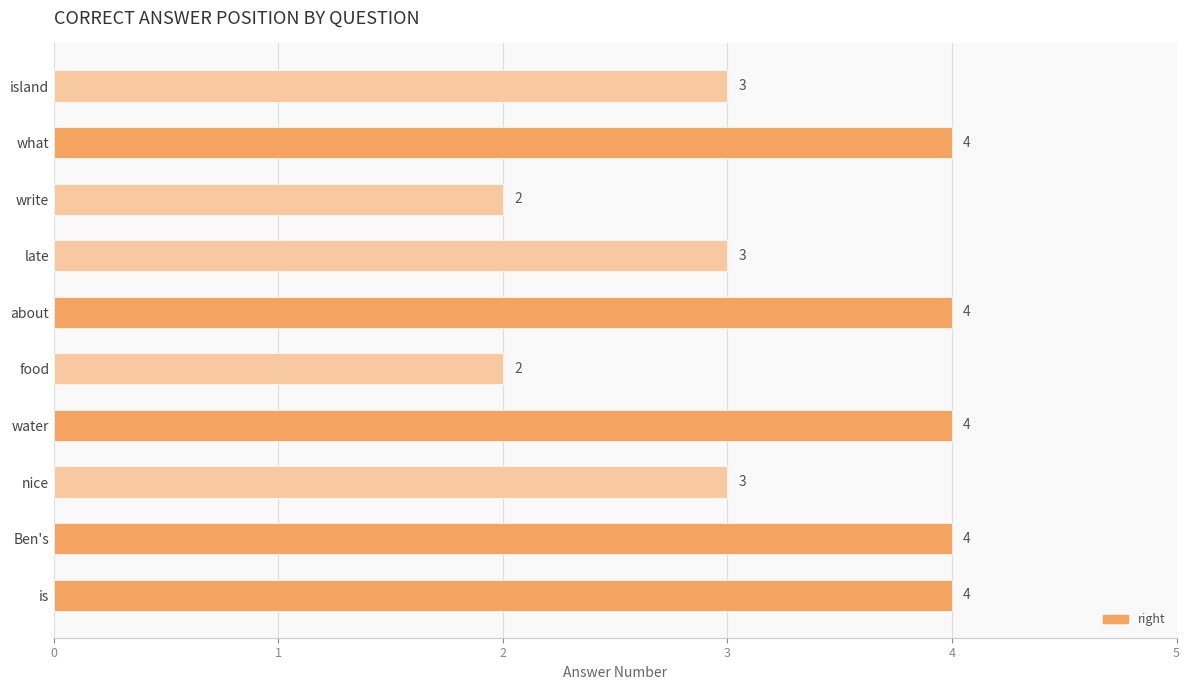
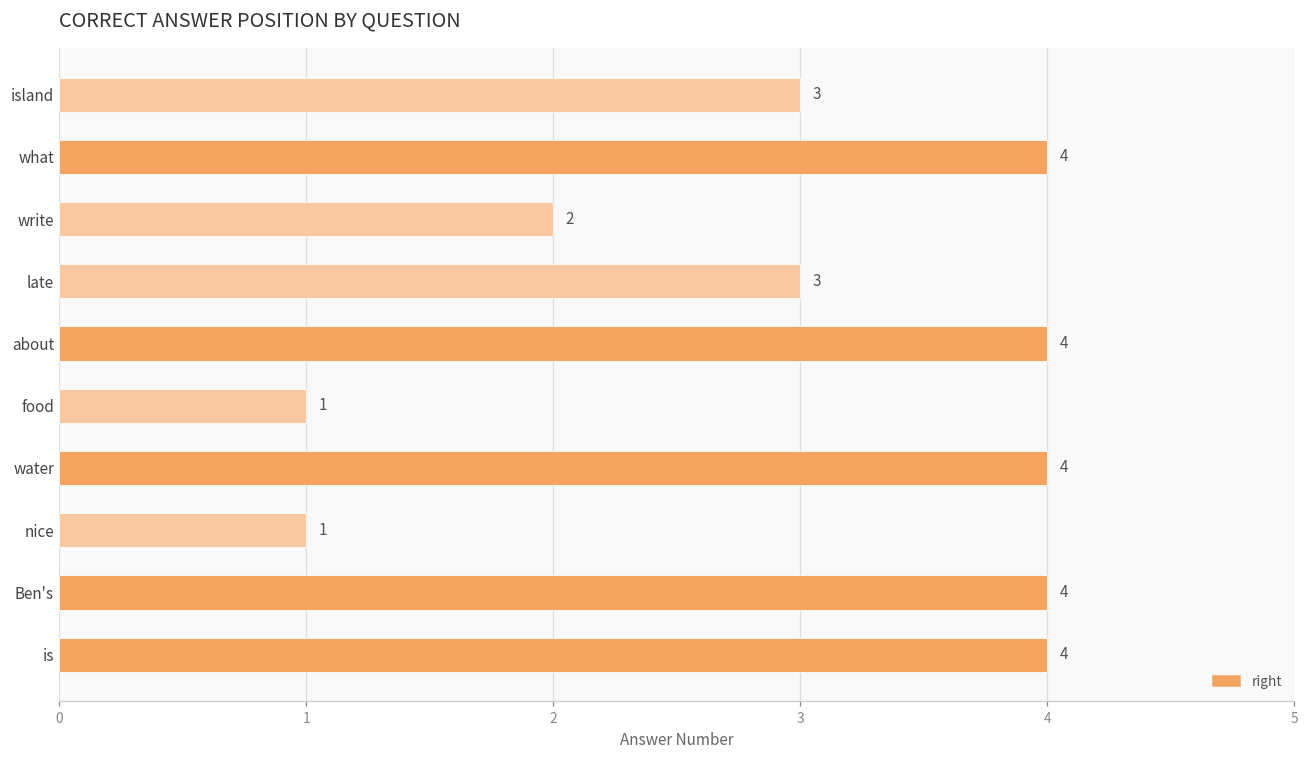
food: 2 -> 1
nice: 3 -> 1
